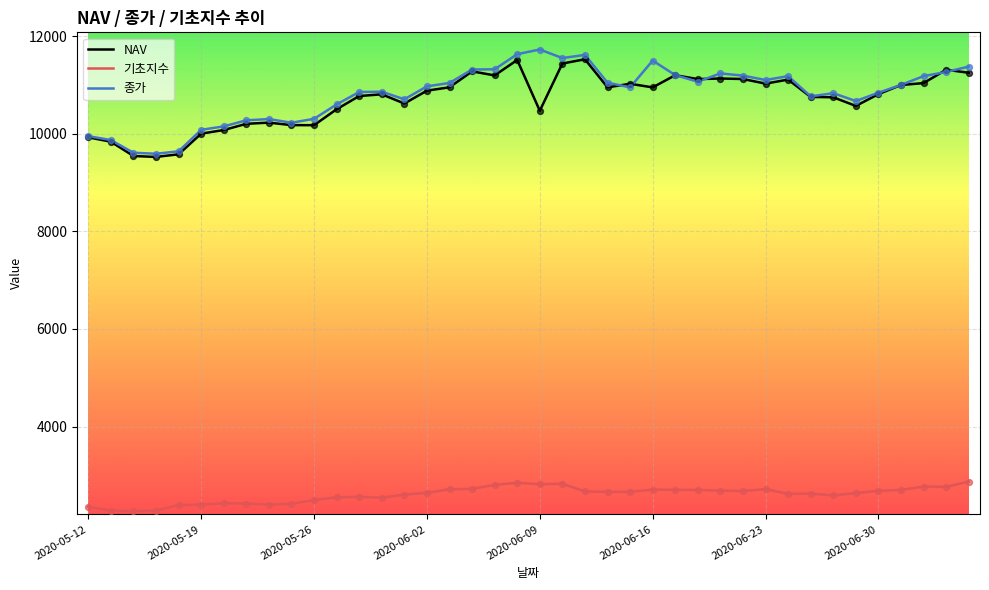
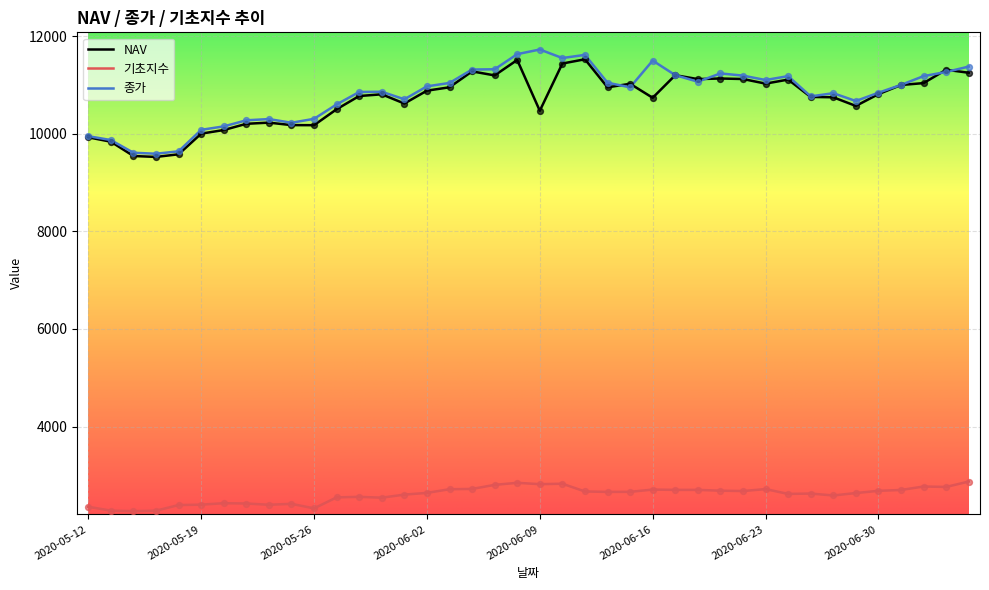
기초지수, 2020-05-26: 2500 -> 2300
NAV, 2020-06-16: 10900 -> 10700
